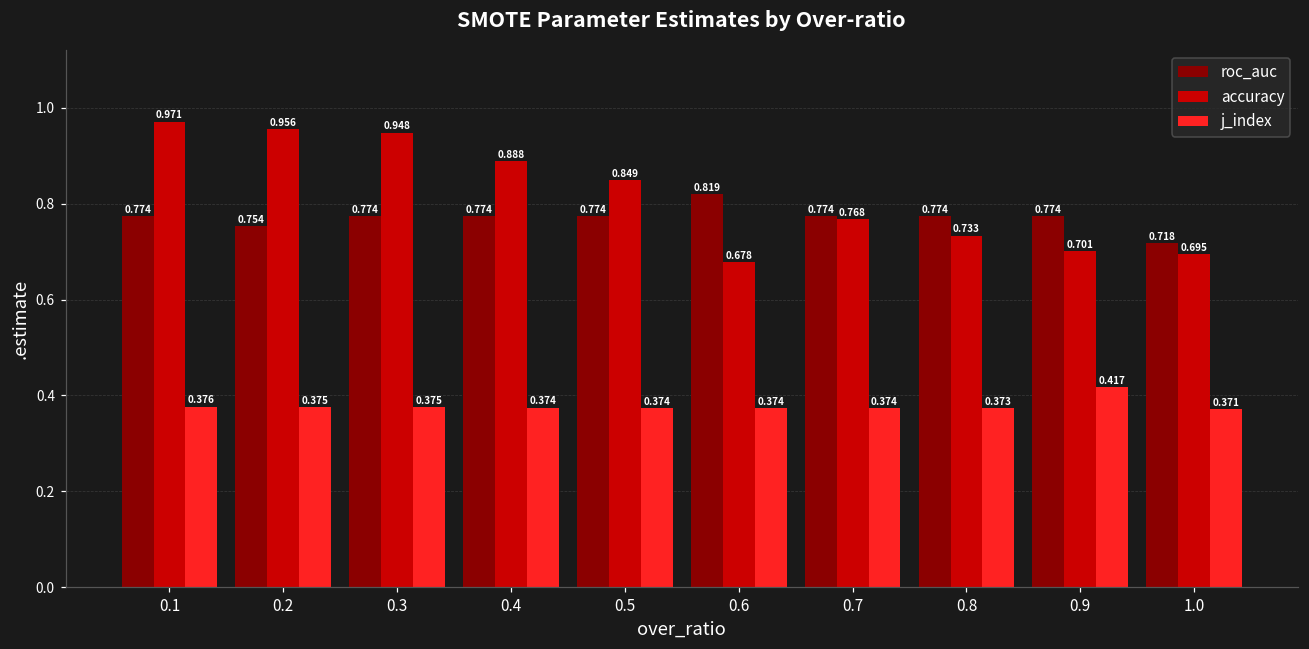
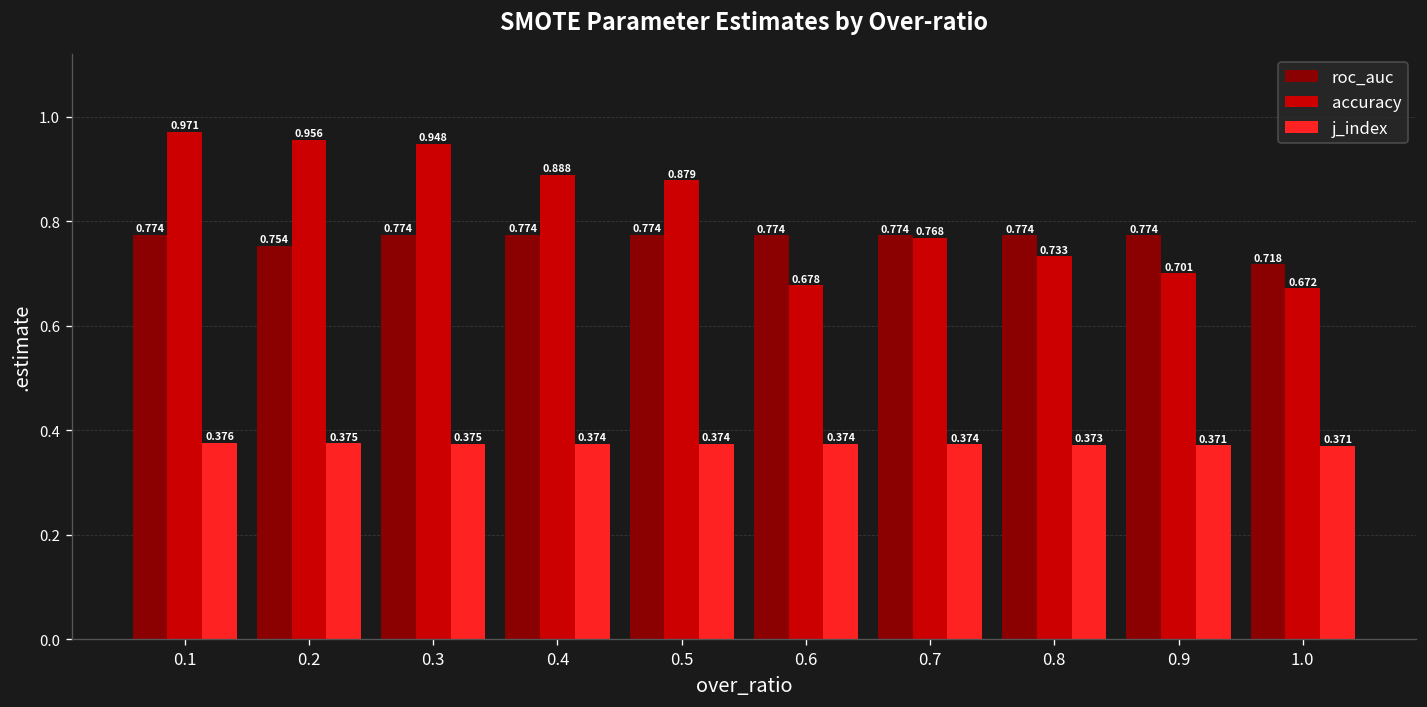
accuracy, 0.5: 0.849 -> 0.879
roc_auc, 0.6: 0.819 -> 0.774
j_index, 0.9: 0.417 -> 0.371
accuracy, 1.0: 0.695 -> 0.672
